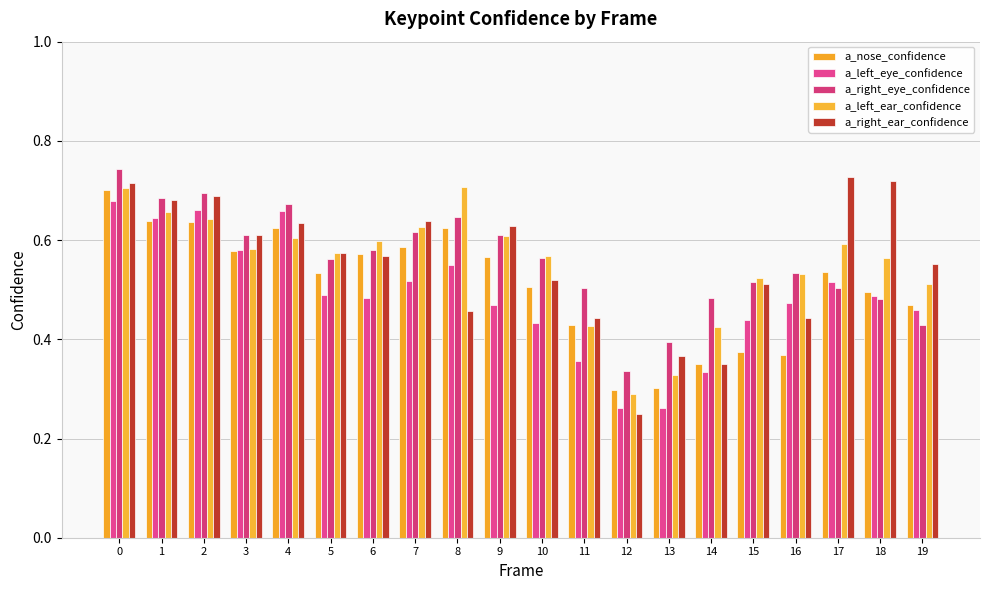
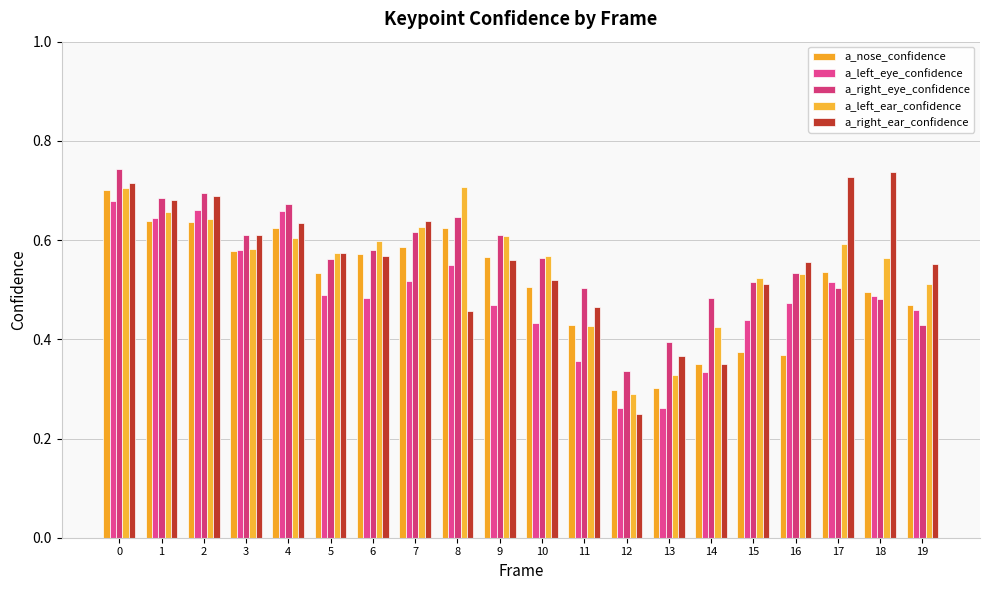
a_right_ear_confidence, 9: 0.63 -> 0.56
a_right_ear_confidence, 11: 0.44 -> 0.47
a_right_ear_confidence, 16: 0.44 -> 0.56
a_right_ear_confidence, 18: 0.72 -> 0.74
